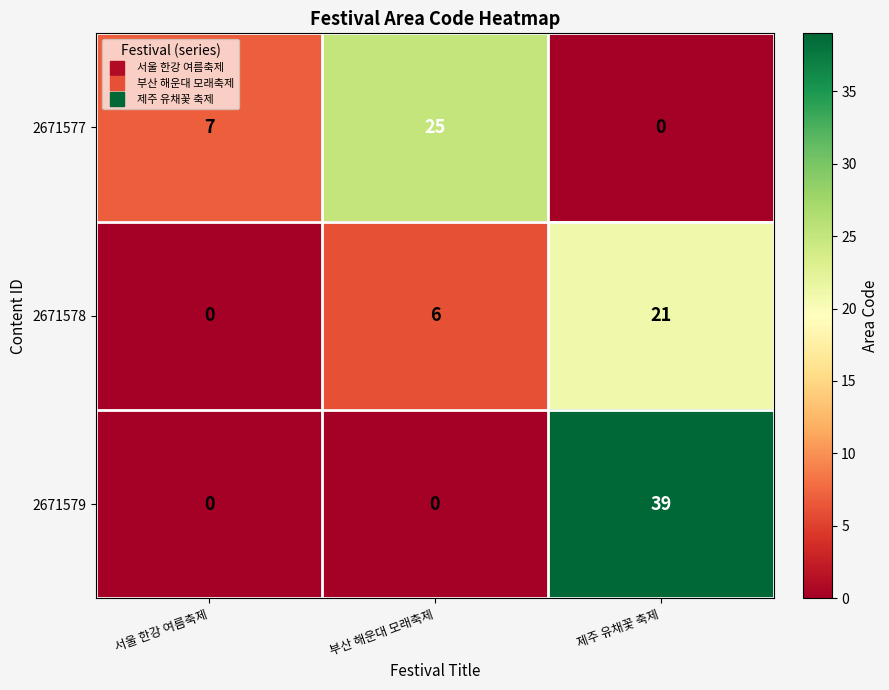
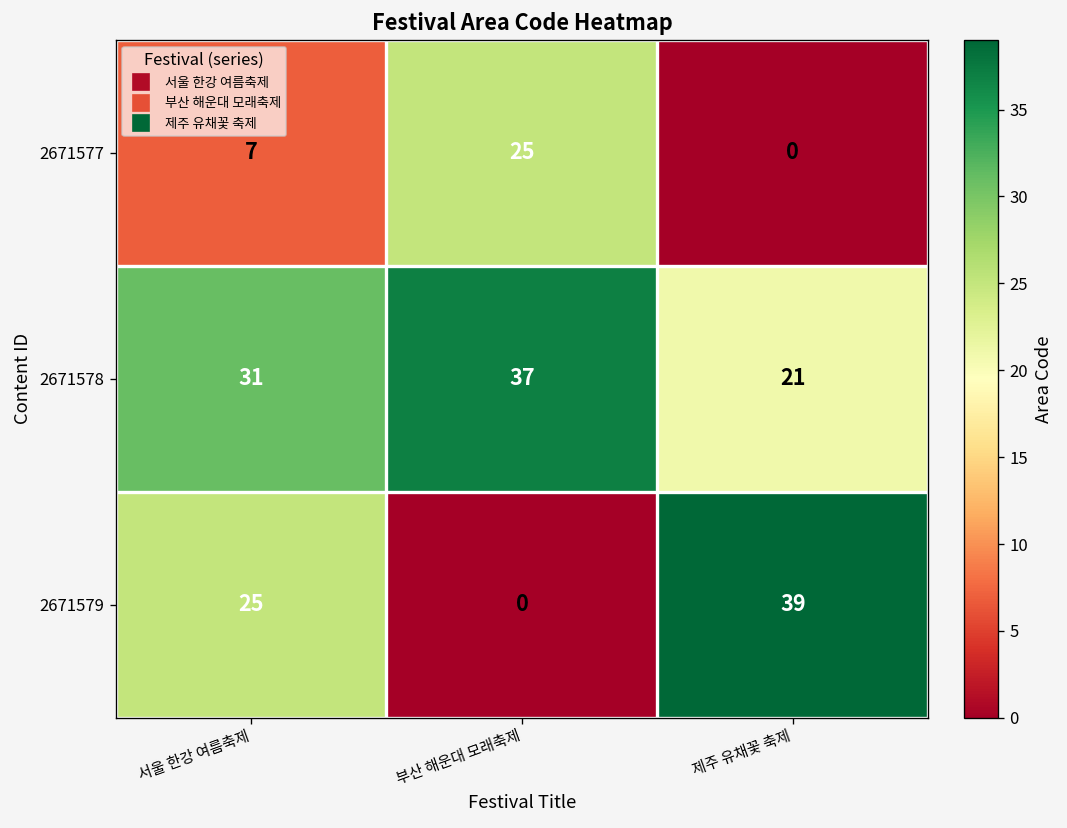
2671578, 서울 한강 여름축제: 0 -> 31
2671578, 부산 해운대 모래축제: 6 -> 37
2671579, 서울 한강 여름축제: 0 -> 25
